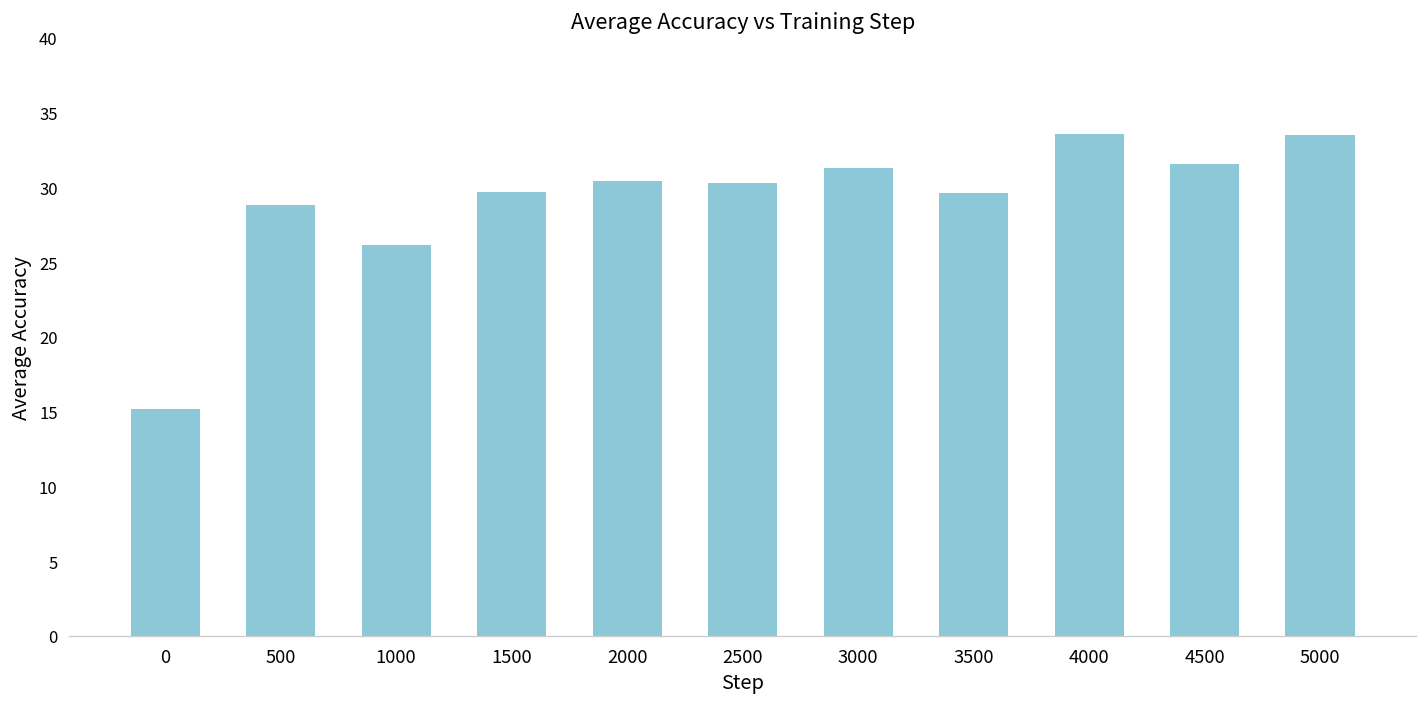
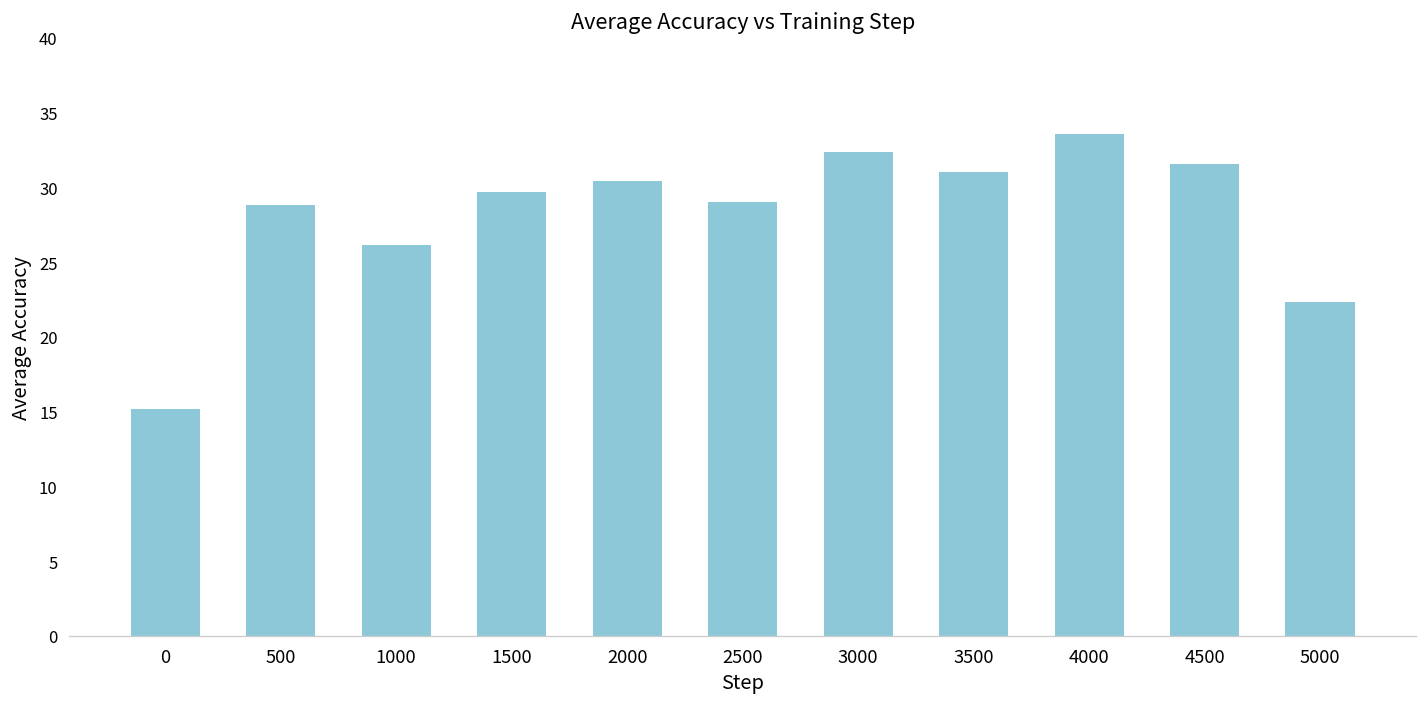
2500: 30.3 -> 29.0
3000: 31.3 -> 32.3
3500: 29.6 -> 31.0
5000: 33.5 -> 22.3
